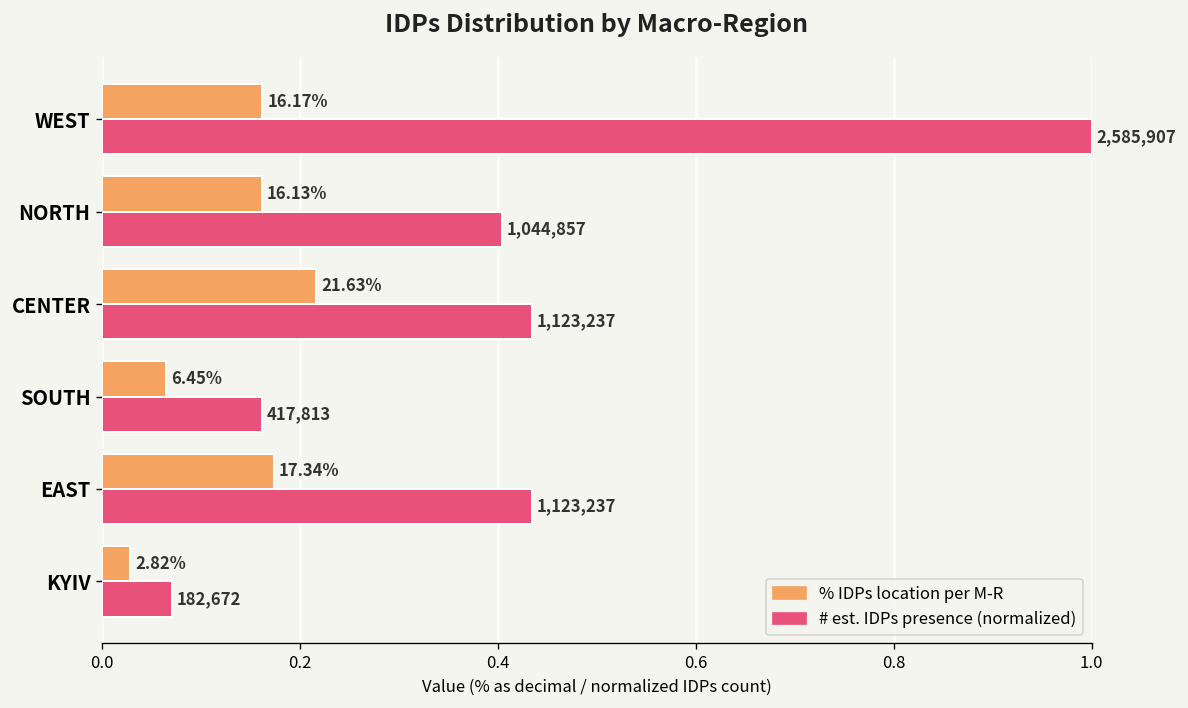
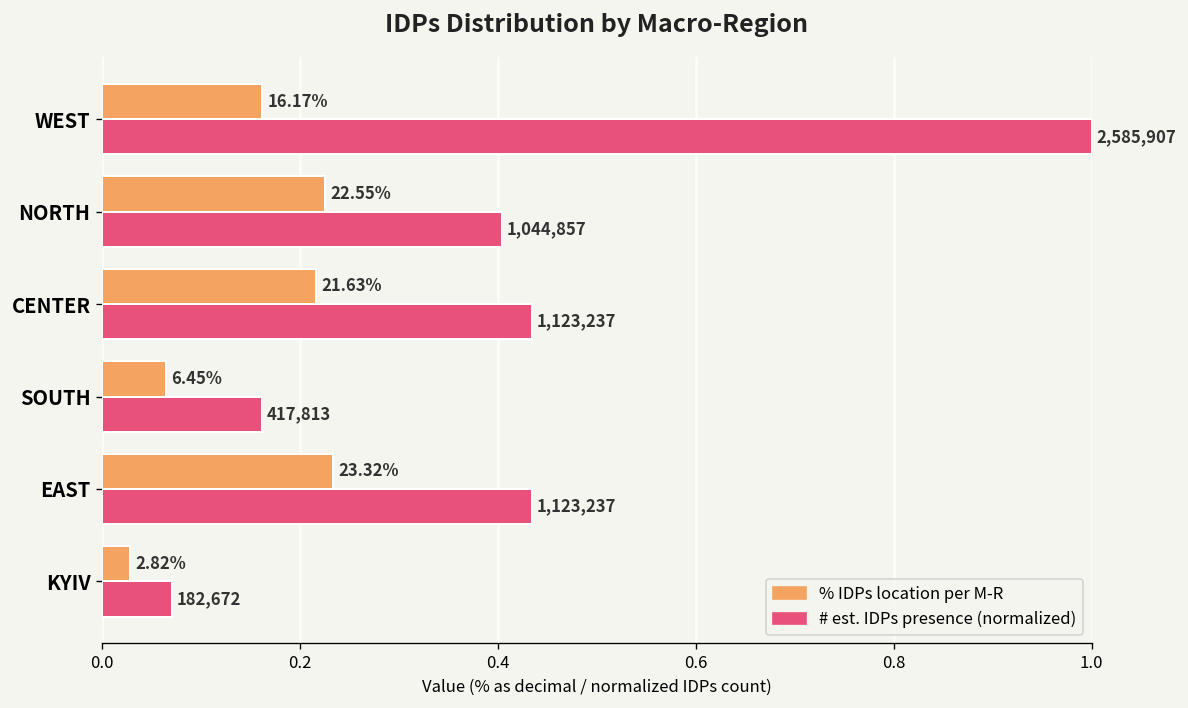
% IDPs location per M-R, NORTH: 16.13% -> 22.55%
% IDPs location per M-R, EAST: 17.34% -> 23.32%
